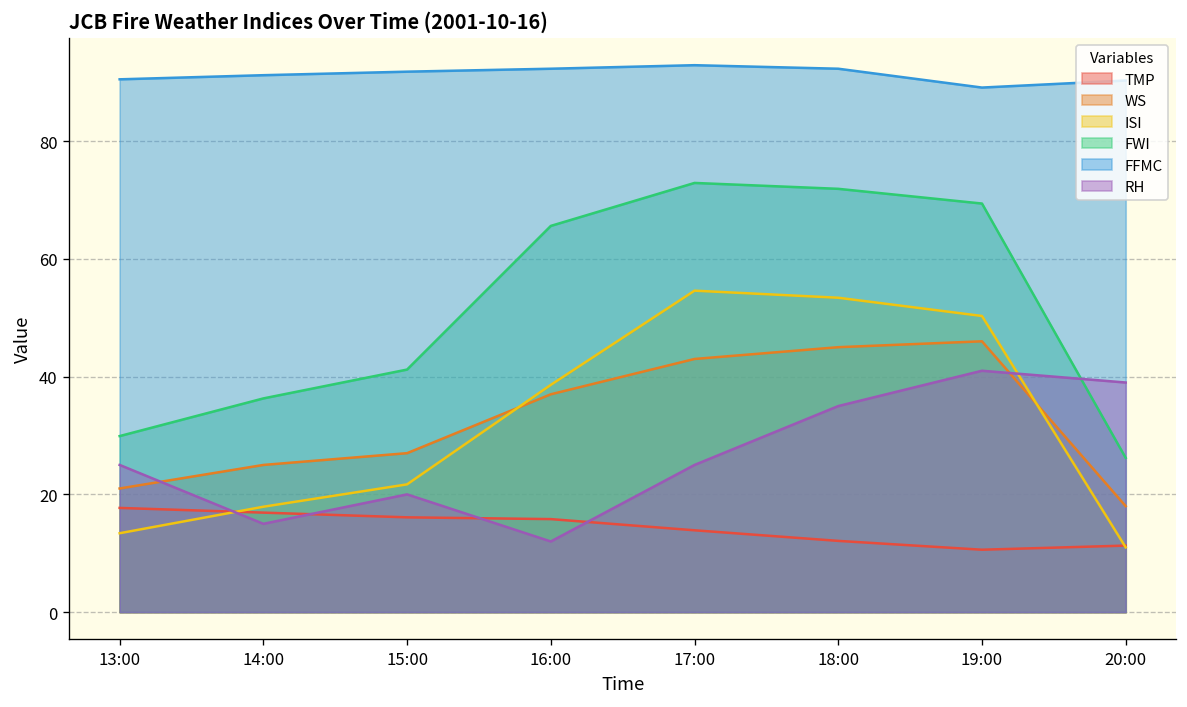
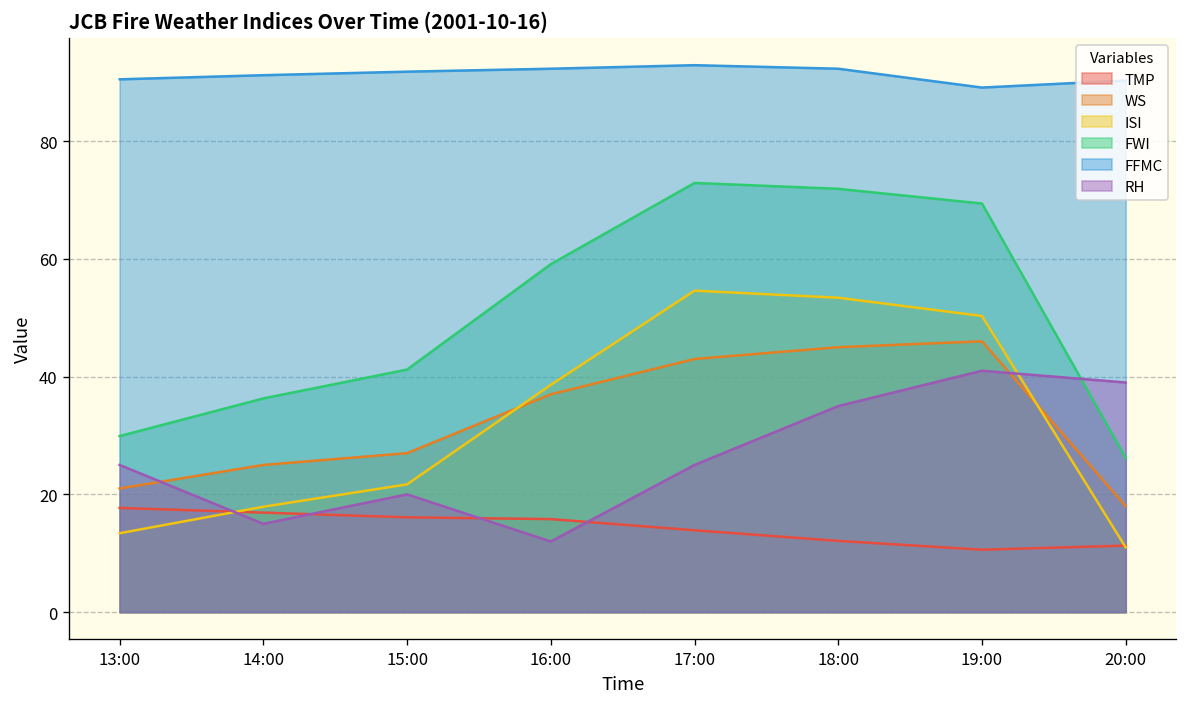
FWI, 16:00: 66 -> 59
